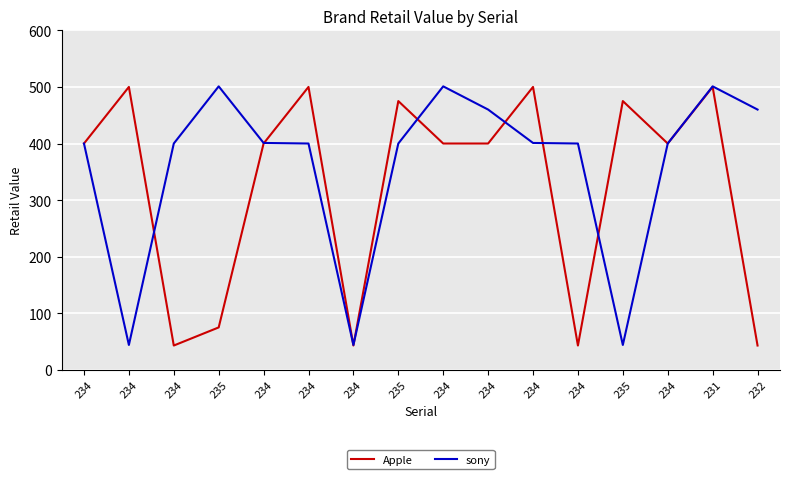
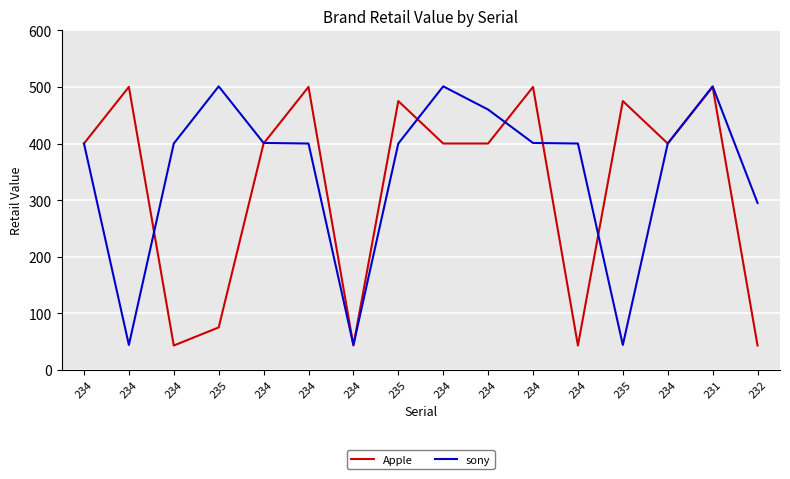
sony, 232: 460 -> 300
